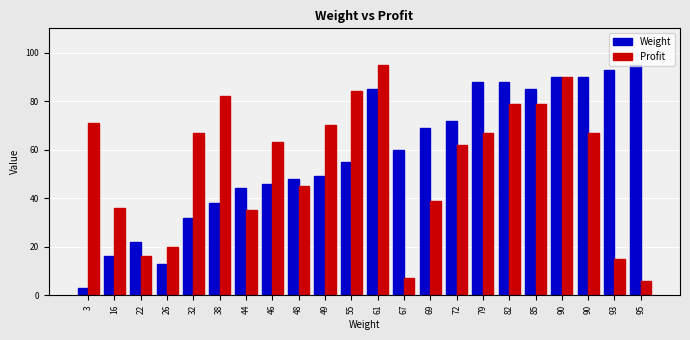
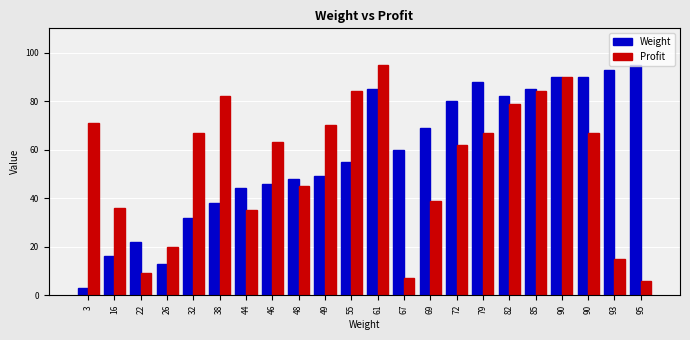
Profit, 22: 16 -> 9
Weight, 72: 72 -> 80
Weight, 82: 88 -> 82
Profit, 85: 79 -> 84
